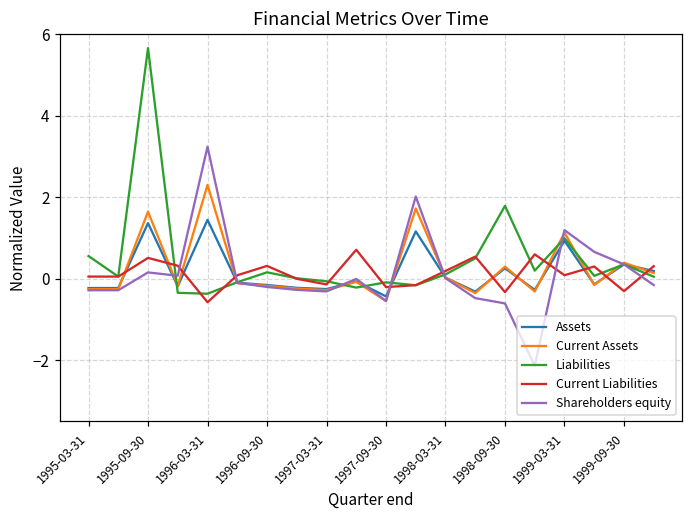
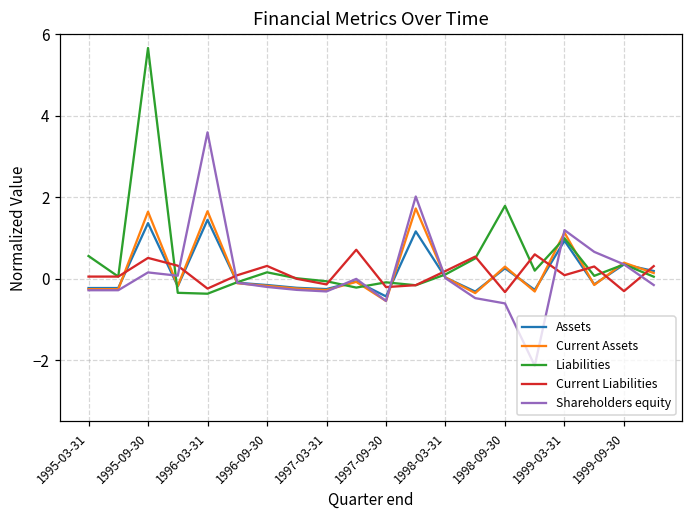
Current Assets, 1996-03-31: 2.3 -> 1.7
Current Liabilities, 1996-03-31: -0.6 -> -0.2
Shareholders equity, 1996-03-31: 3.2 -> 3.6
